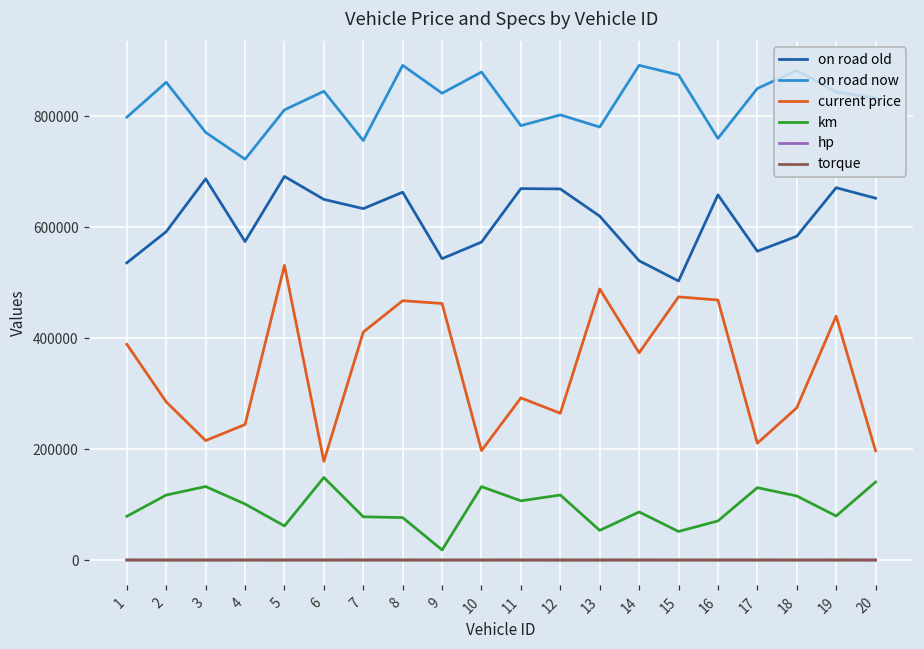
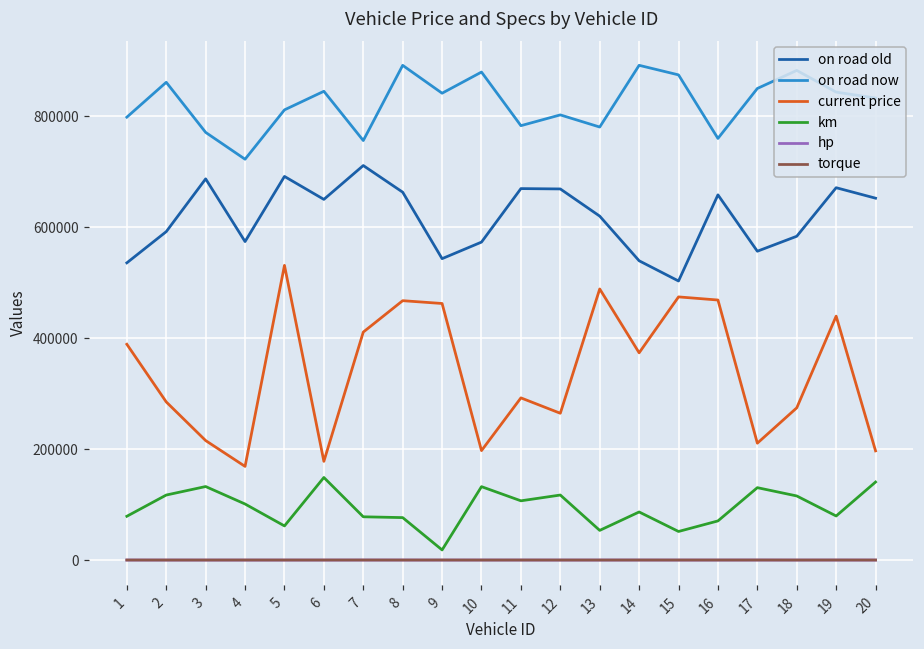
current price, 4: 240000 -> 170000
on road old, 7: 630000 -> 710000
